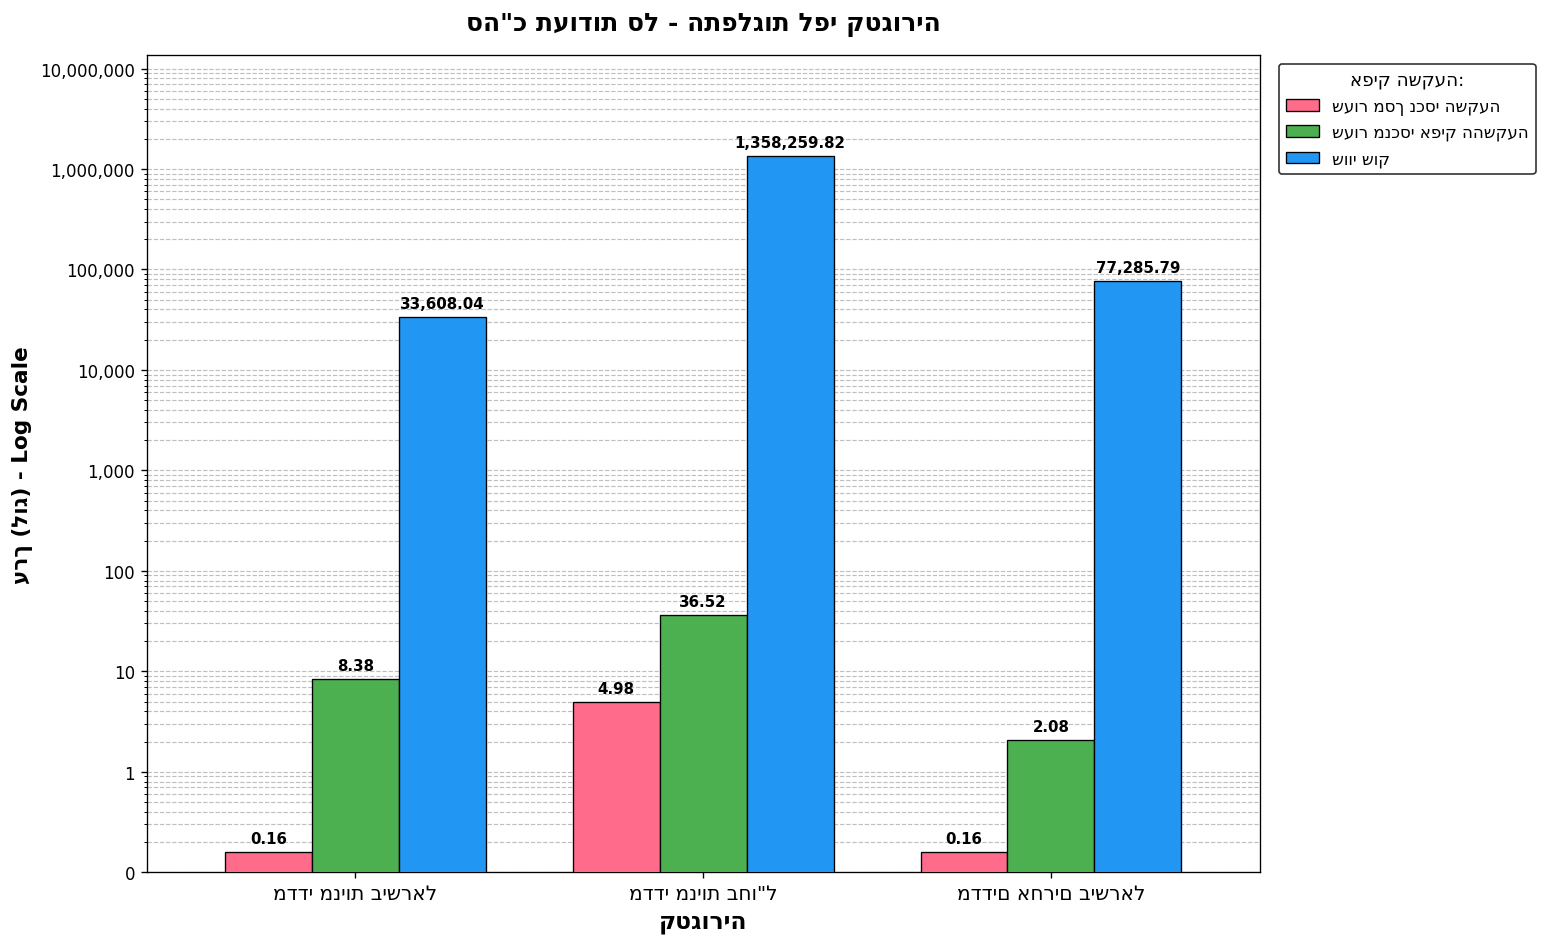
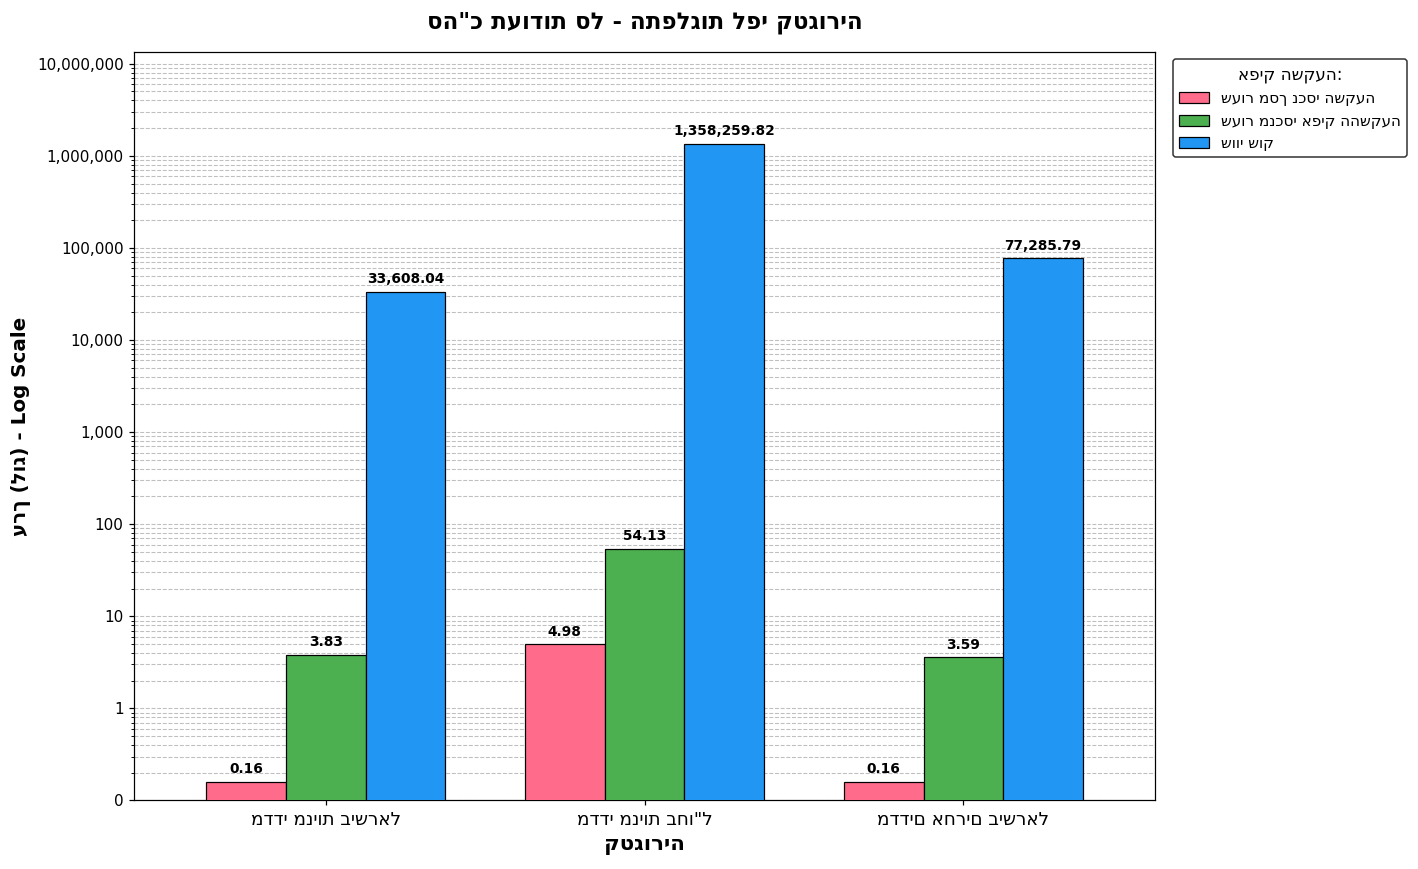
שעור מנכסי אפיק ההשקעה, מדדי מניות בישראל: 8.38 -> 3.83
שעור מנכסי אפיק ההשקעה, מדדי מניות בחו"ל: 36.52 -> 54.13
שעור מנכסי אפיק ההשקעה, מדדים אחרים בישראל: 2.08 -> 3.59
